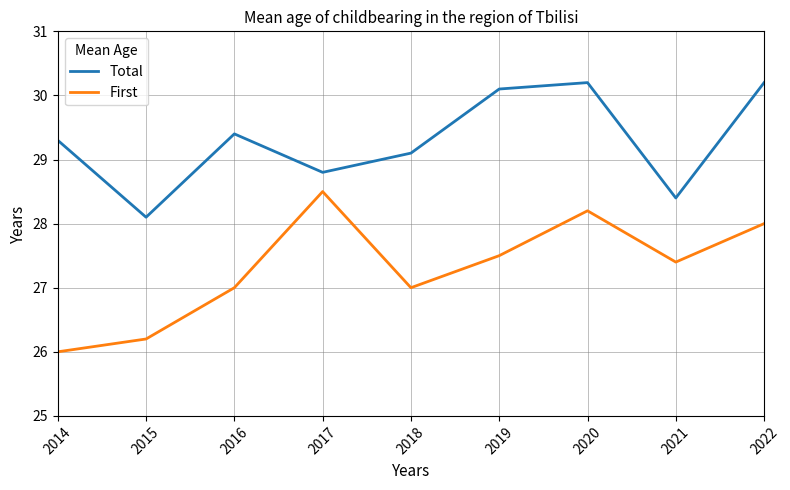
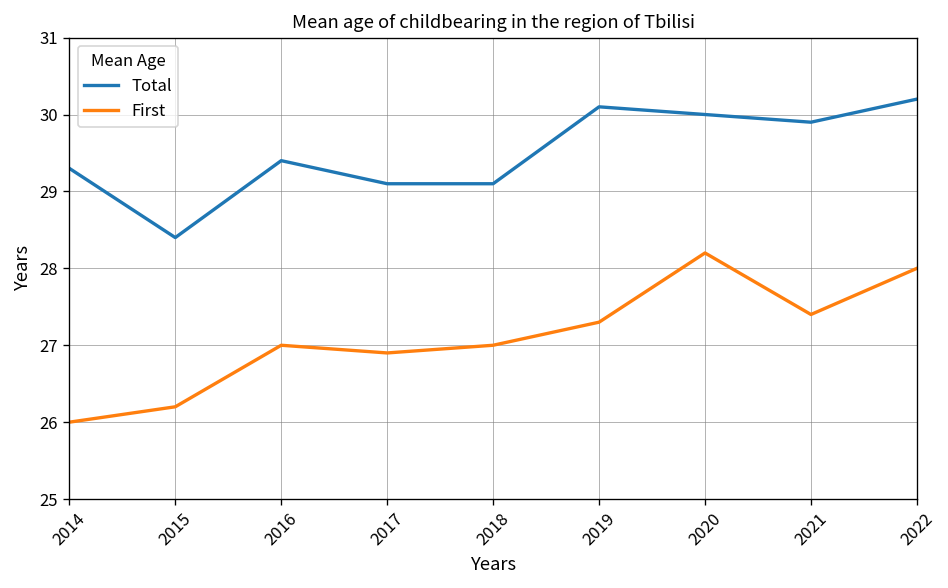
Total, 2015: 28.1 -> 28.4
Total, 2017: 28.8 -> 29.1
First, 2017: 28.5 -> 26.9
First, 2019: 27.5 -> 27.3
Total, 2020: 30.2 -> 30.0
Total, 2021: 28.4 -> 29.9
